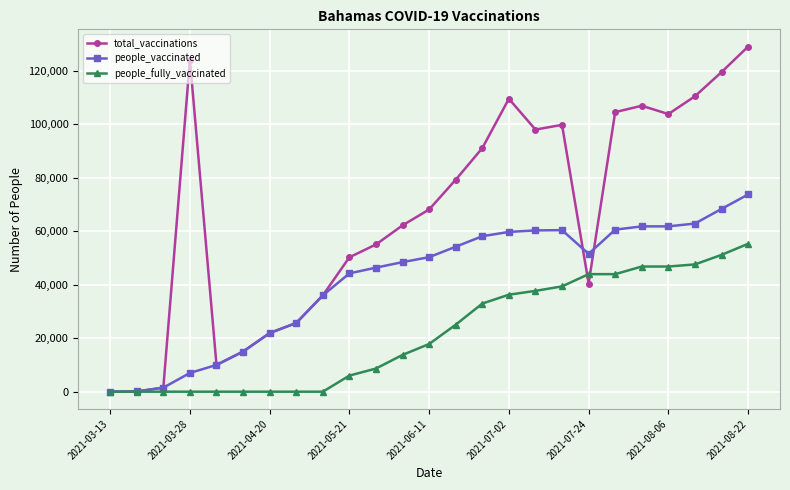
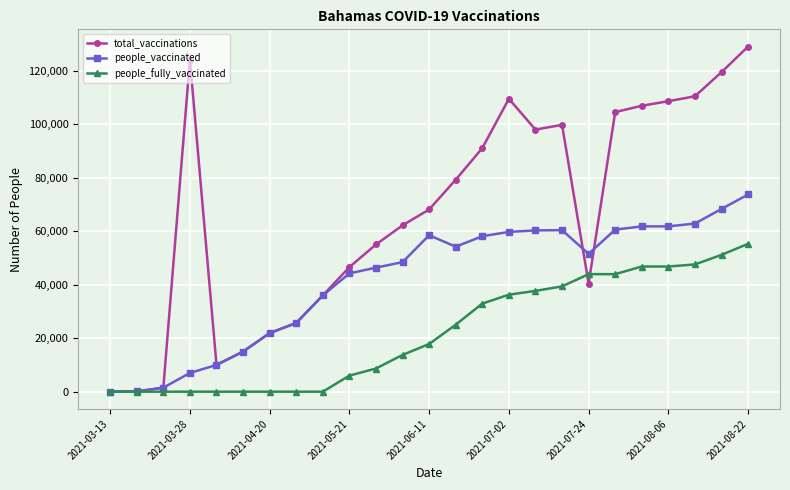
total_vaccinations, 2021-05-21: 50,000 -> 47,000
people_vaccinated, 2021-06-11: 50,000 -> 58,000
total_vaccinations, 2021-08-06: 104,000 -> 109,000
